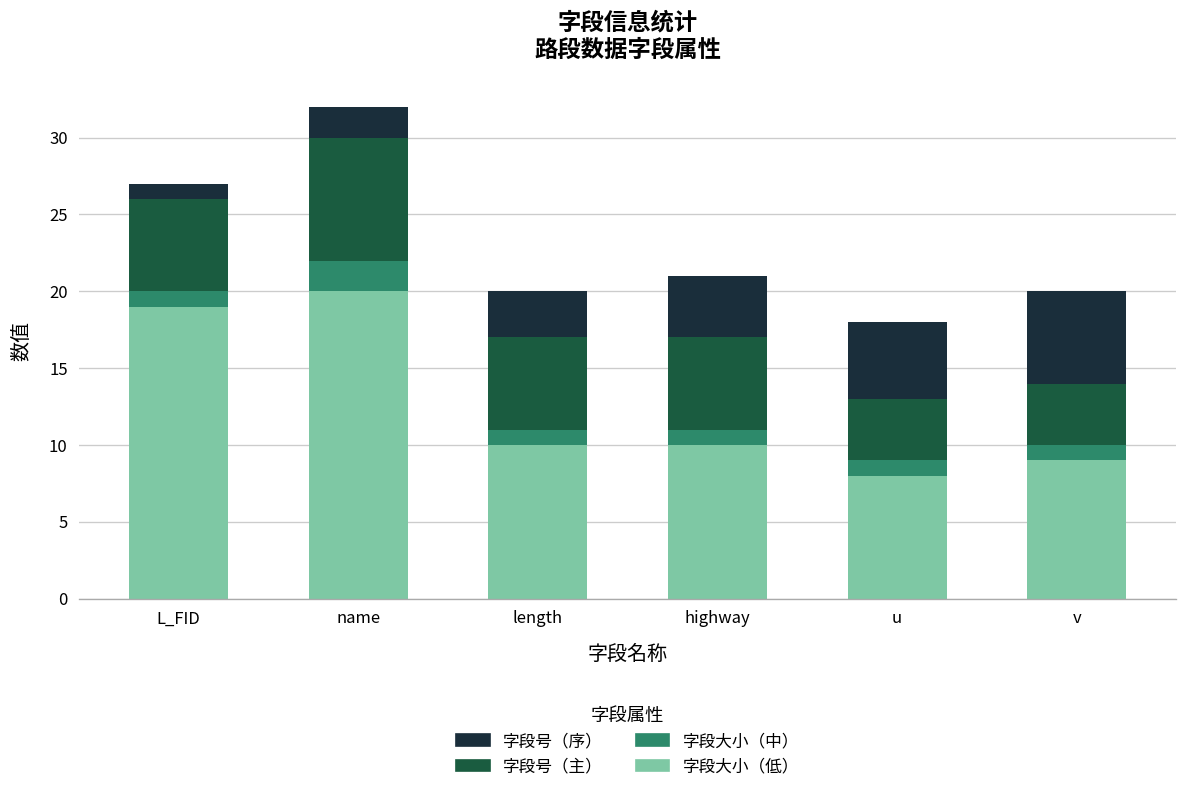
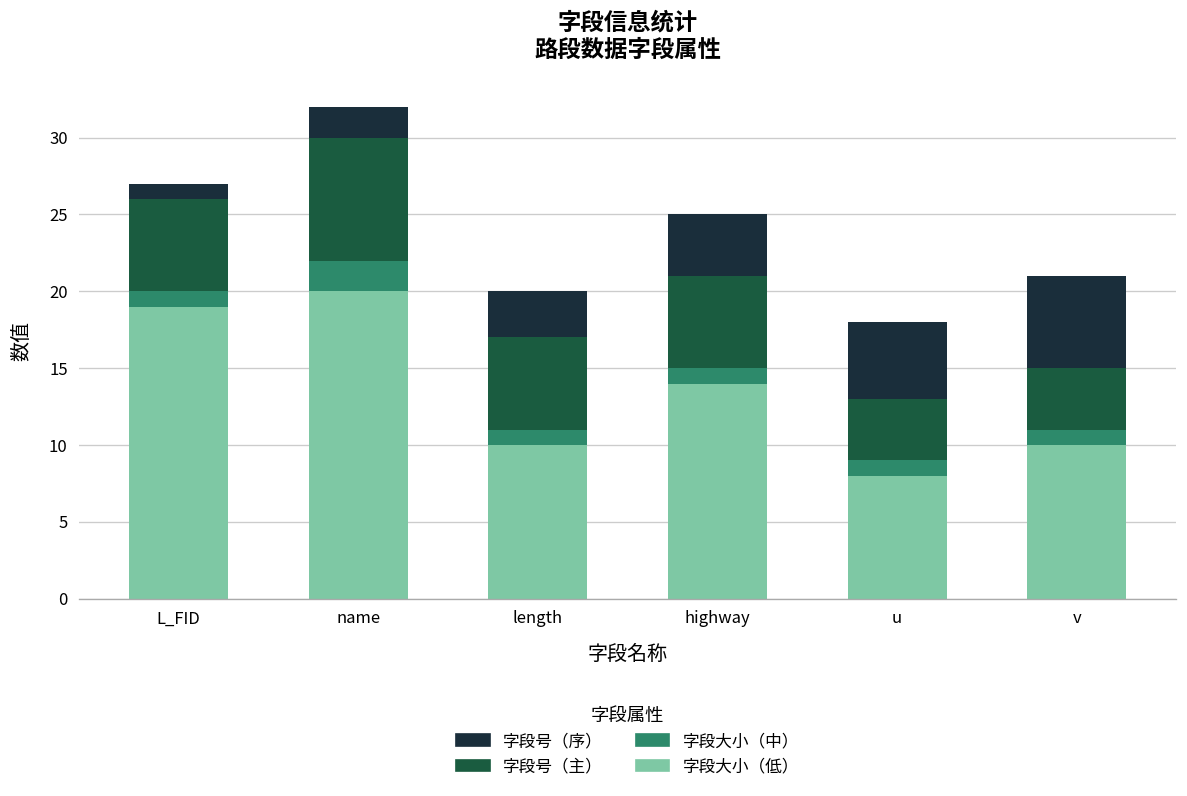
字段大小（低）, highway: 10 -> 14
字段大小（低）, v: 9 -> 10
